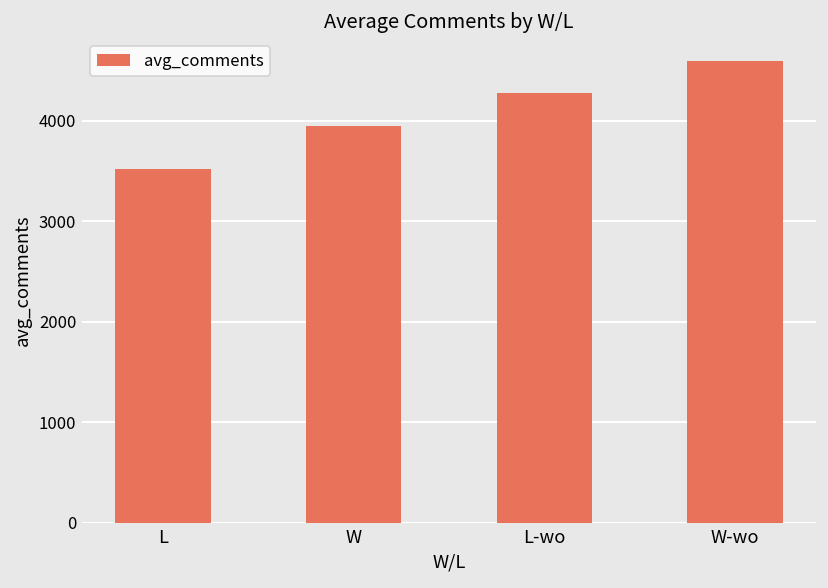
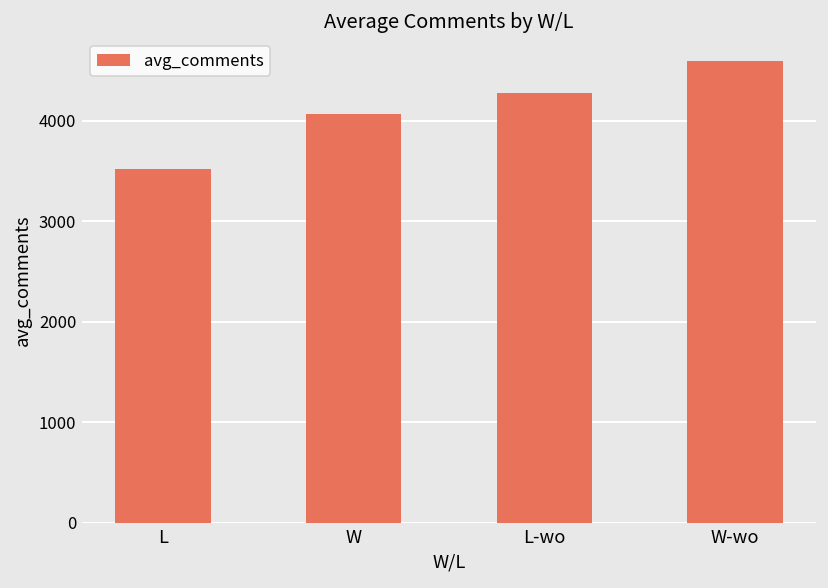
W: 3900 -> 4100
